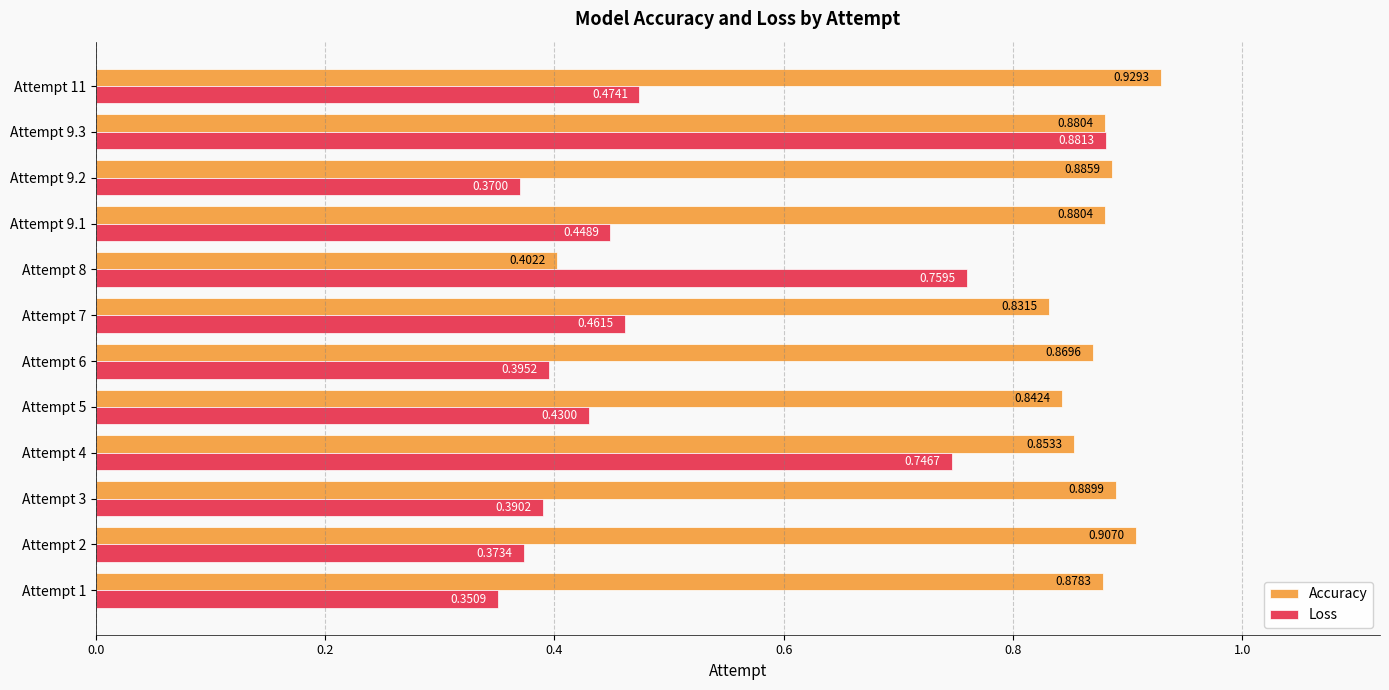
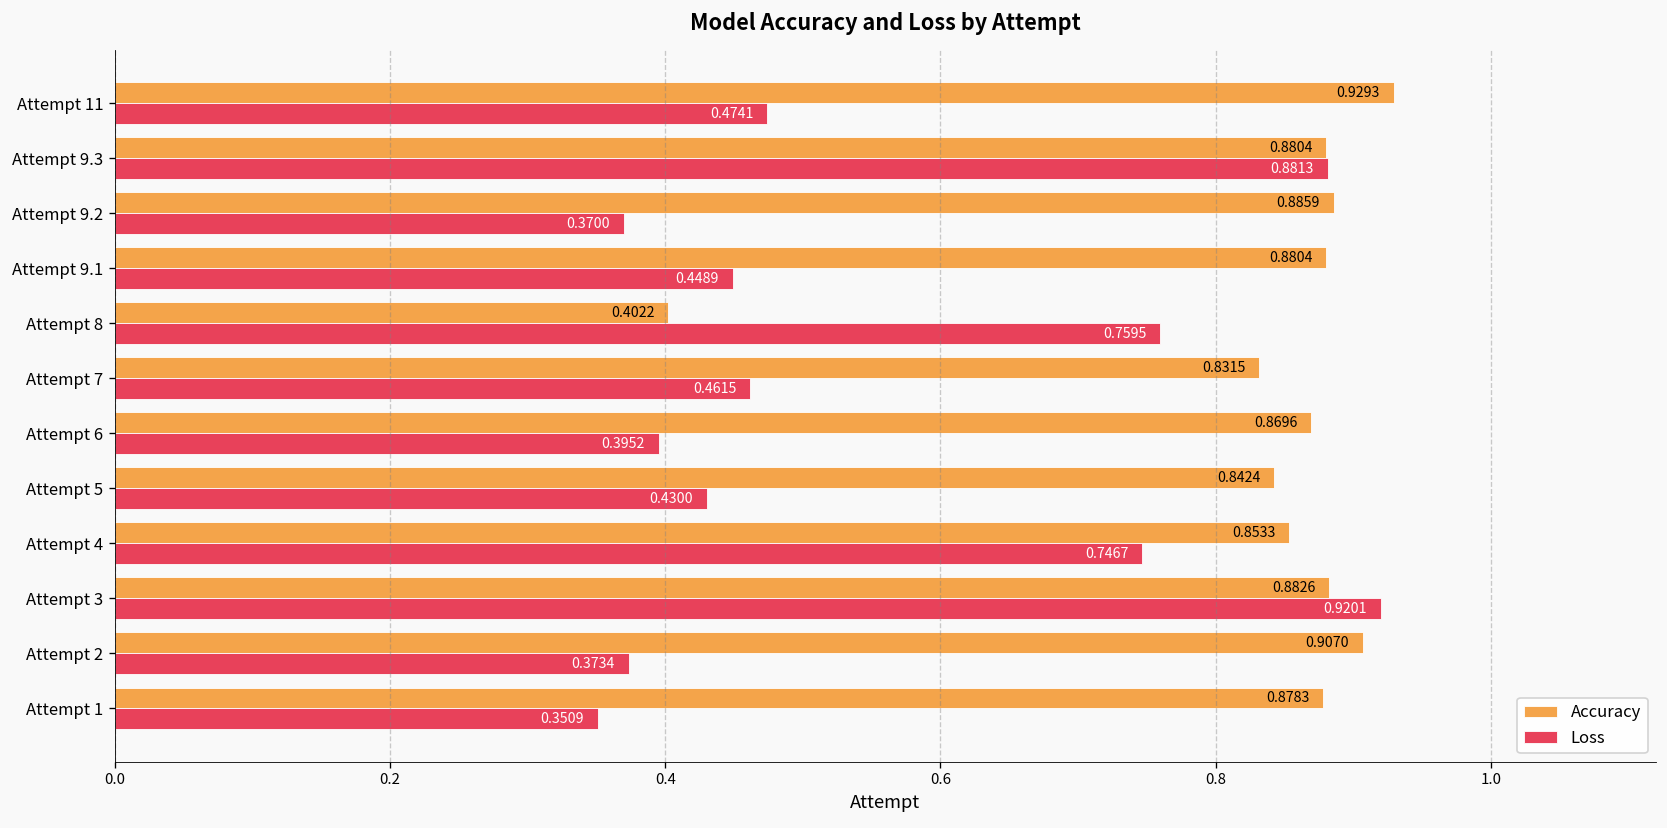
Accuracy, Attempt 3: 0.8899 -> 0.8826
Loss, Attempt 3: 0.3902 -> 0.9201
